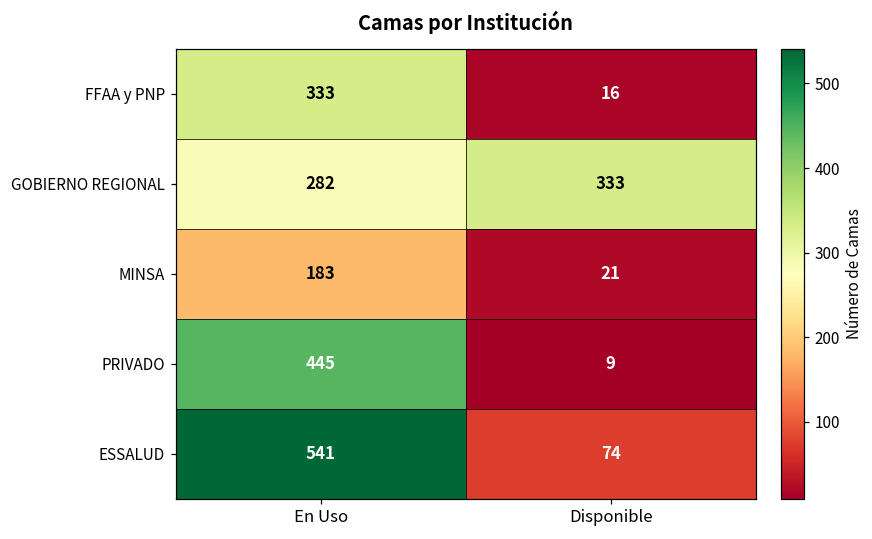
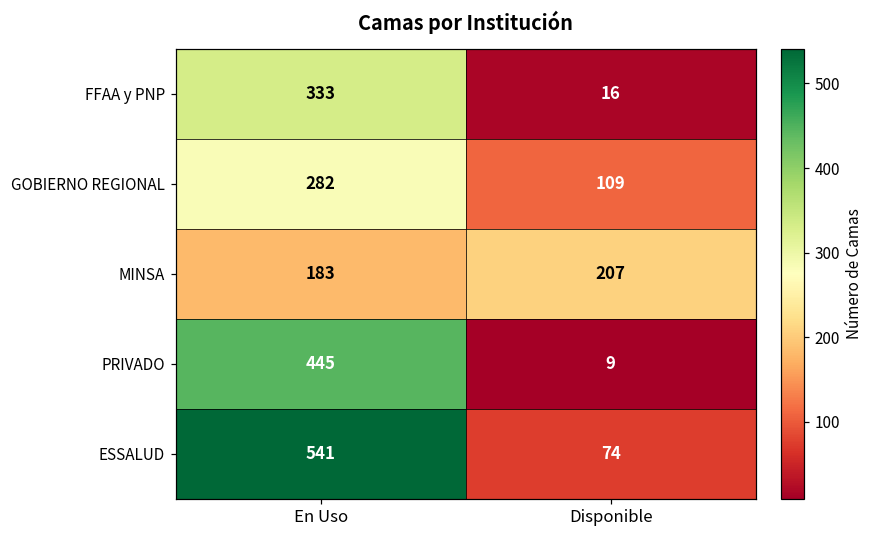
GOBIERNO REGIONAL, Disponible: 333 -> 109
MINSA, Disponible: 21 -> 207
